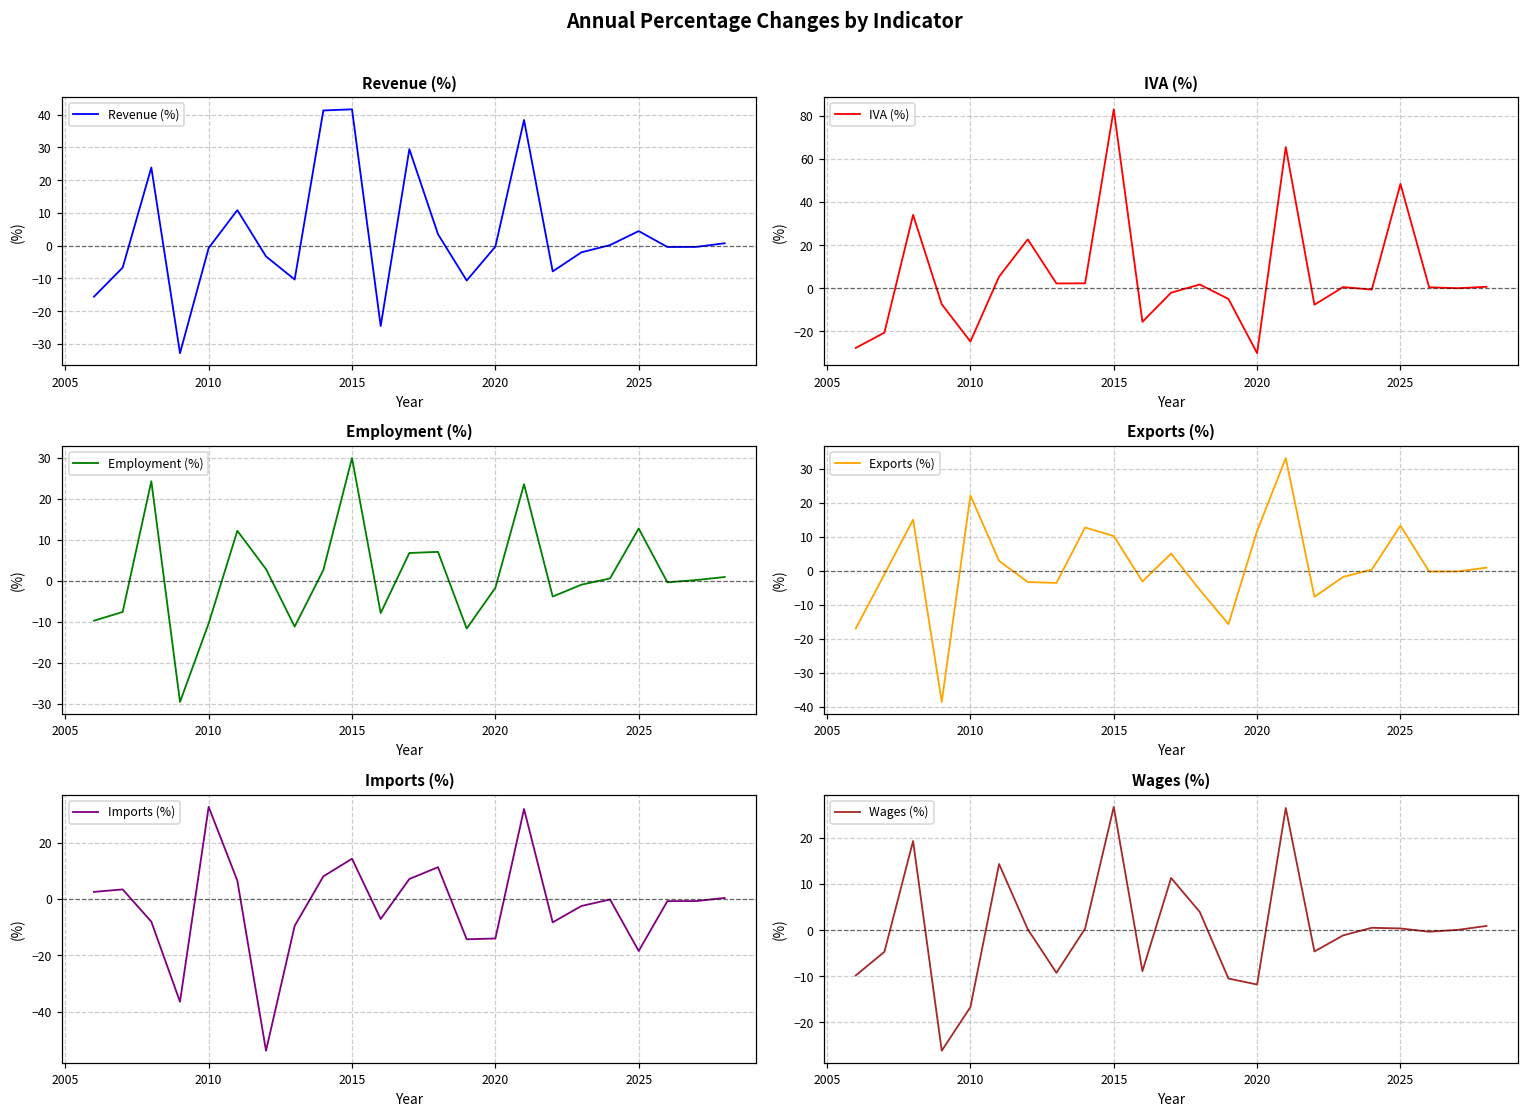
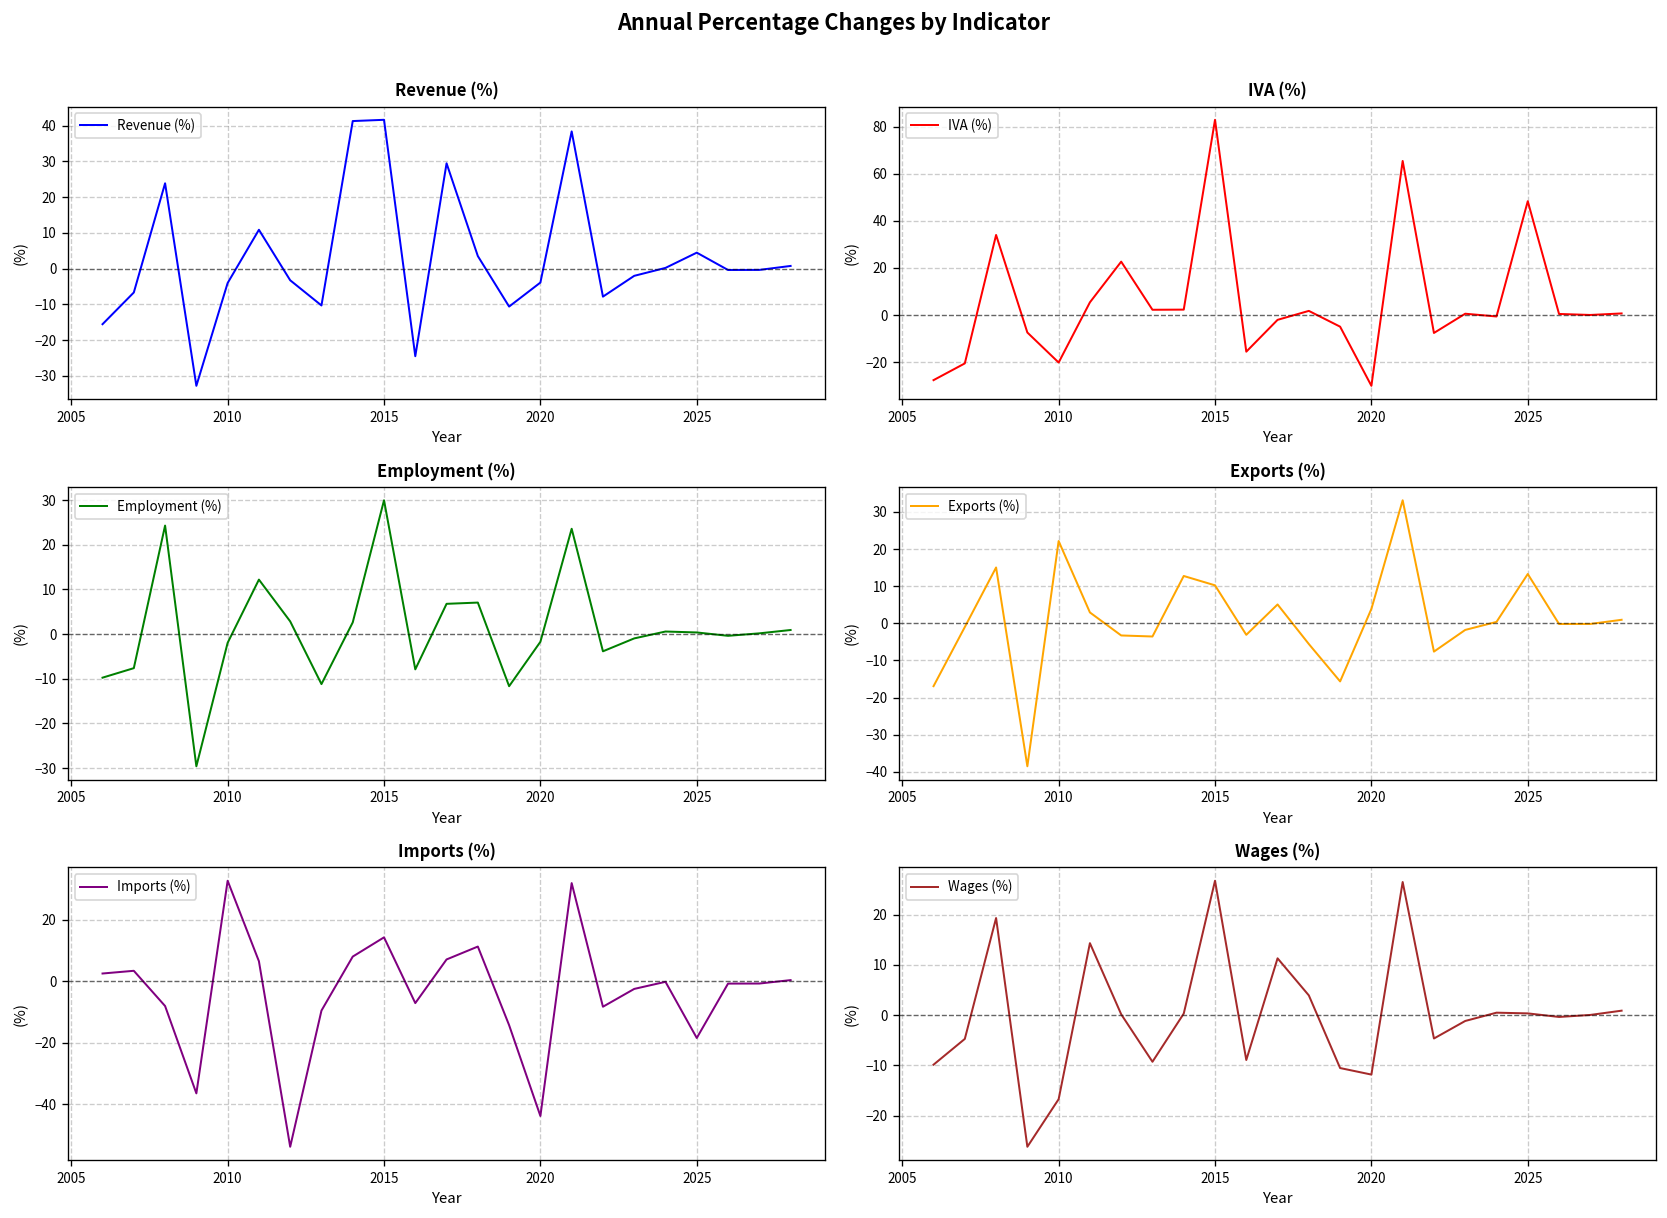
Revenue (%), 2010: -1 -> -4
Revenue (%), 2020: 0 -> -4
IVA (%), 2010: -25 -> -20
Employment (%), 2010: -10 -> -2
Employment (%), 2025: 13 -> 0
Exports (%), 2020: 12 -> 4
Imports (%), 2020: -14 -> -44
